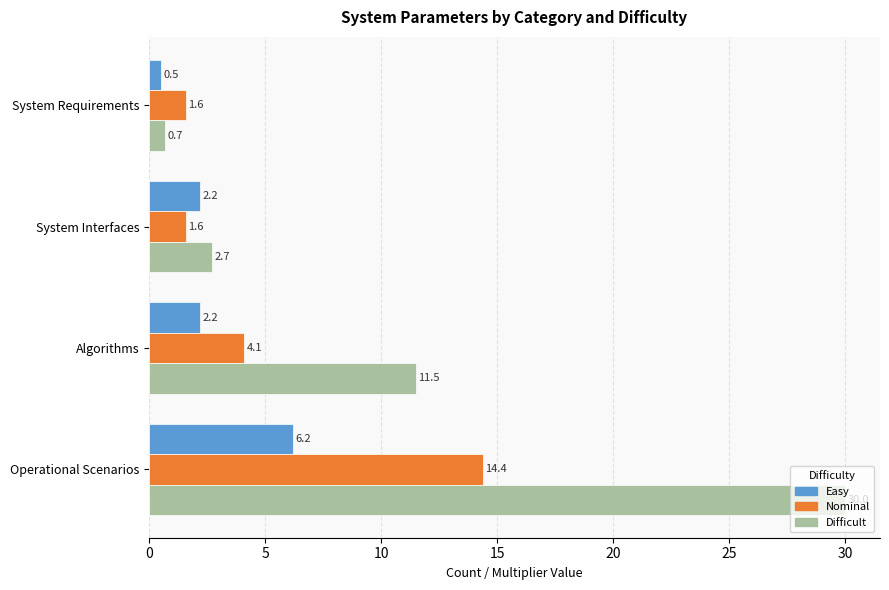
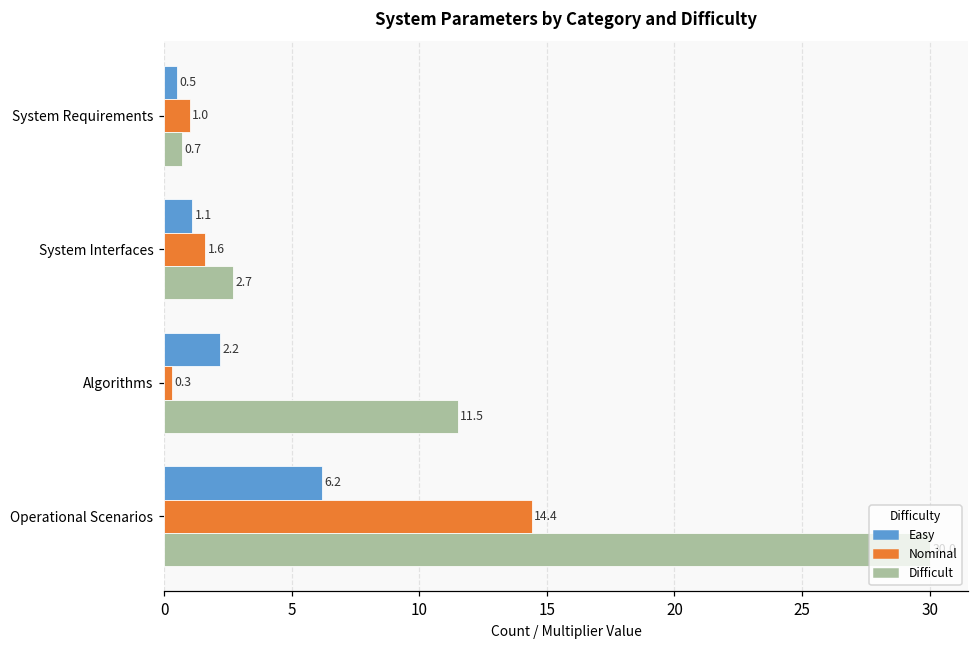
Nominal, System Requirements: 1.6 -> 1.0
Easy, System Interfaces: 2.2 -> 1.1
Nominal, Algorithms: 4.1 -> 0.3
